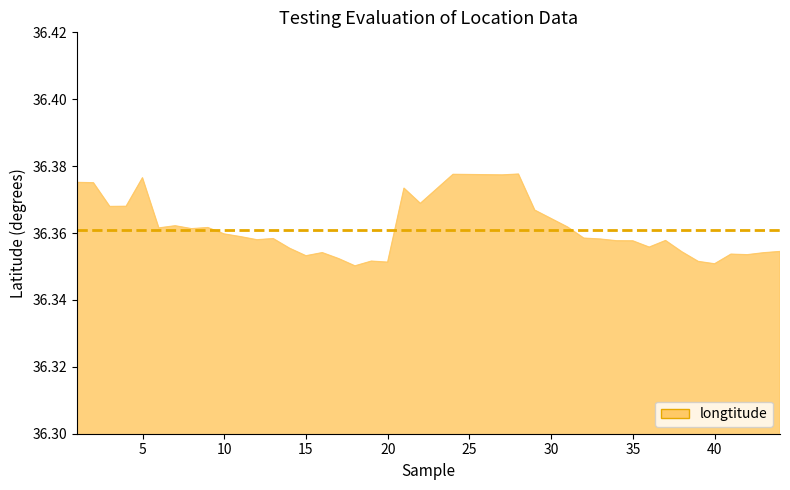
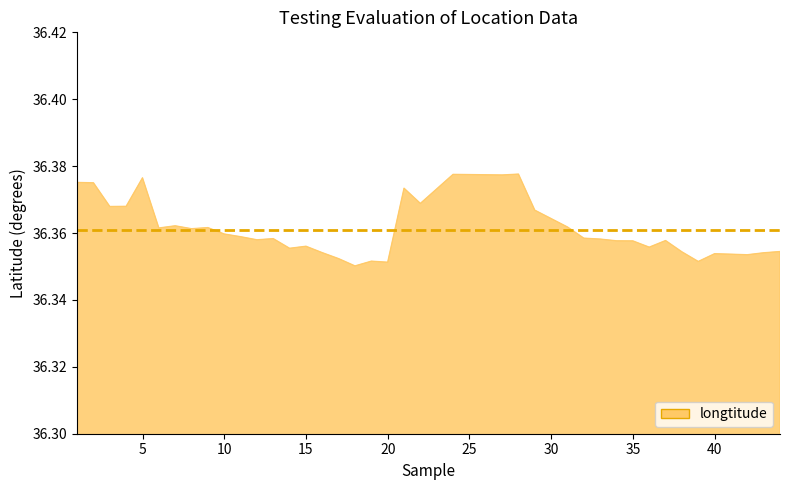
15: 36.353 -> 36.356
40: 36.351 -> 36.354
